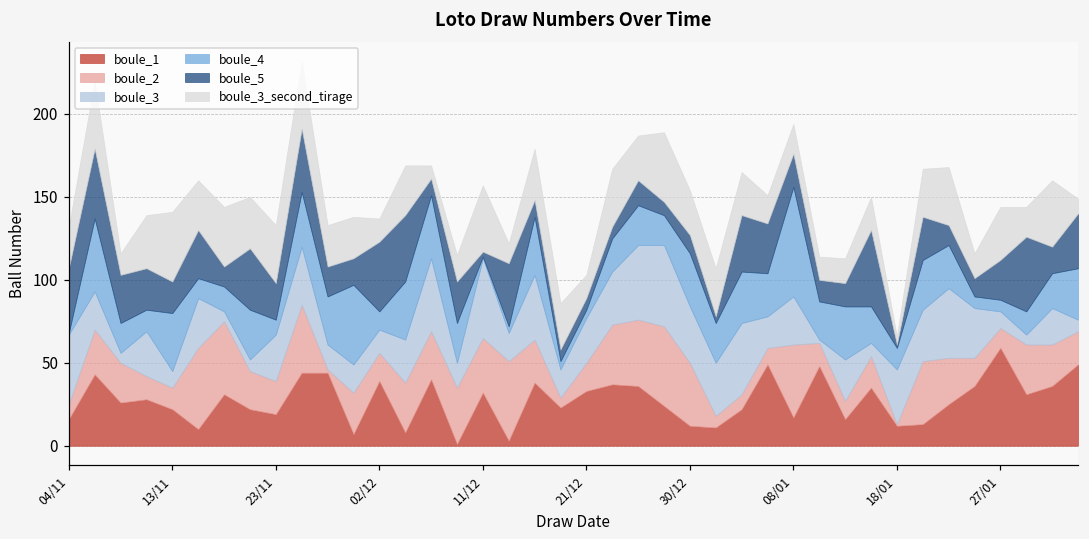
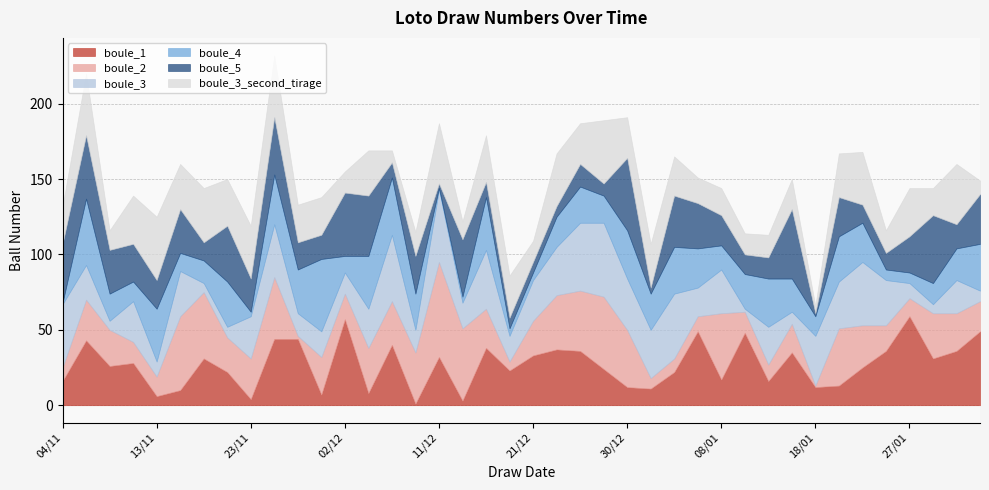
boule_1, 13/11: 22 -> 6
boule_1, 23/11: 19 -> 4
boule_2, 23/11: 20 -> 27
boule_4, 23/11: 9 -> 3
boule_1, 02/12: 39 -> 57
boule_2, 11/12: 33 -> 63
boule_2, 21/12: 17 -> 23
boule_5, 30/12: 11 -> 48
boule_4, 08/01: 66 -> 16
